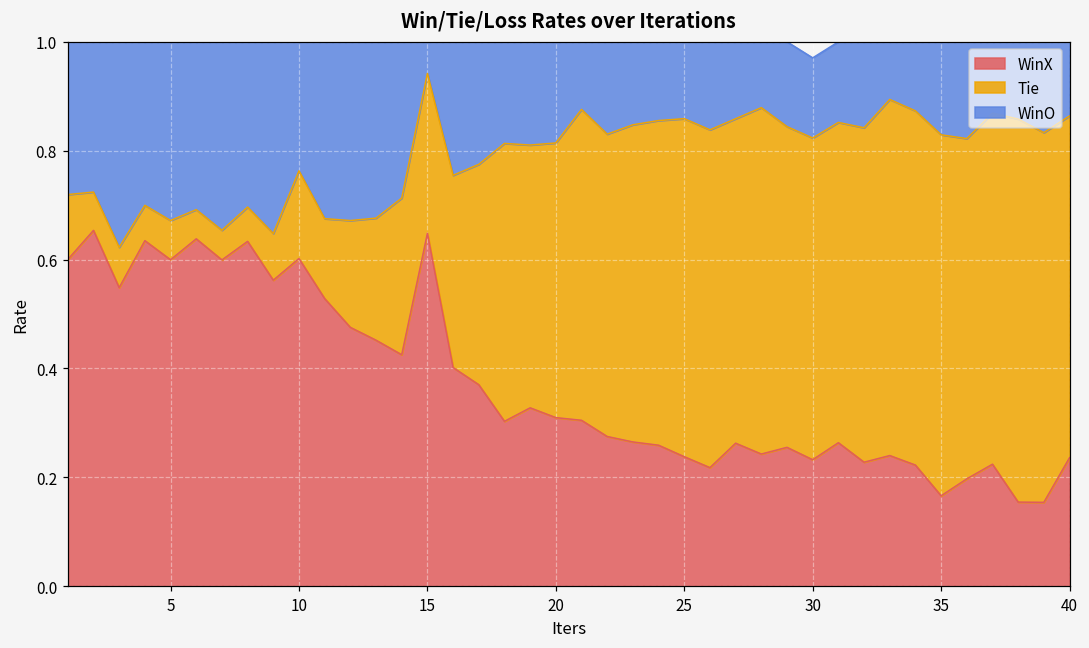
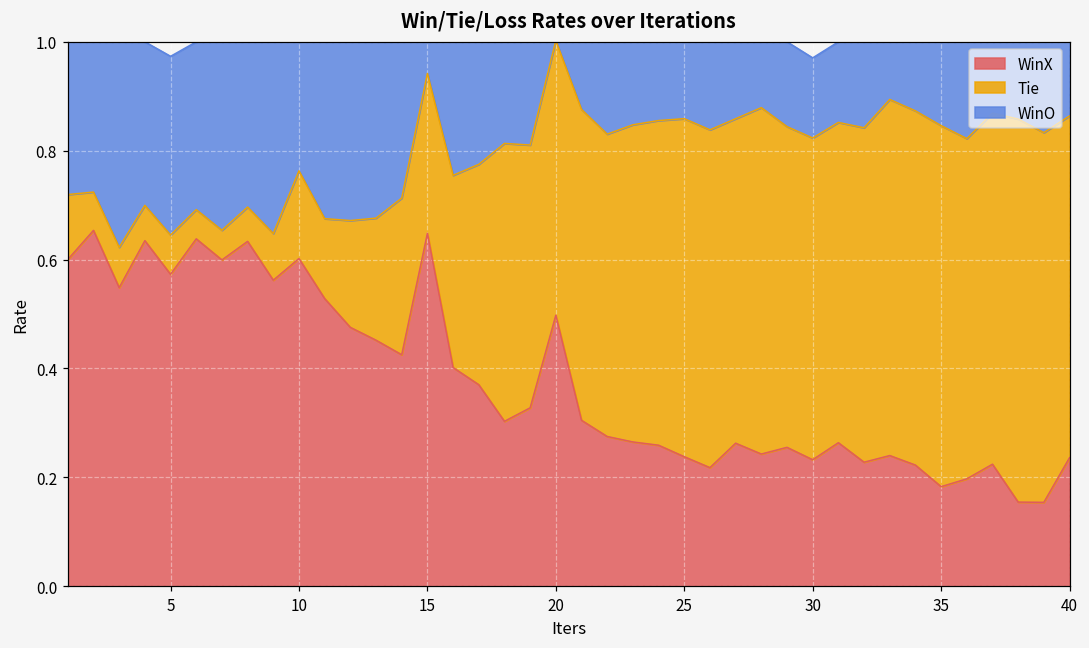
WinX, 5: 0.60 -> 0.57
WinX, 20: 0.31 -> 0.50
WinX, 35: 0.17 -> 0.18
